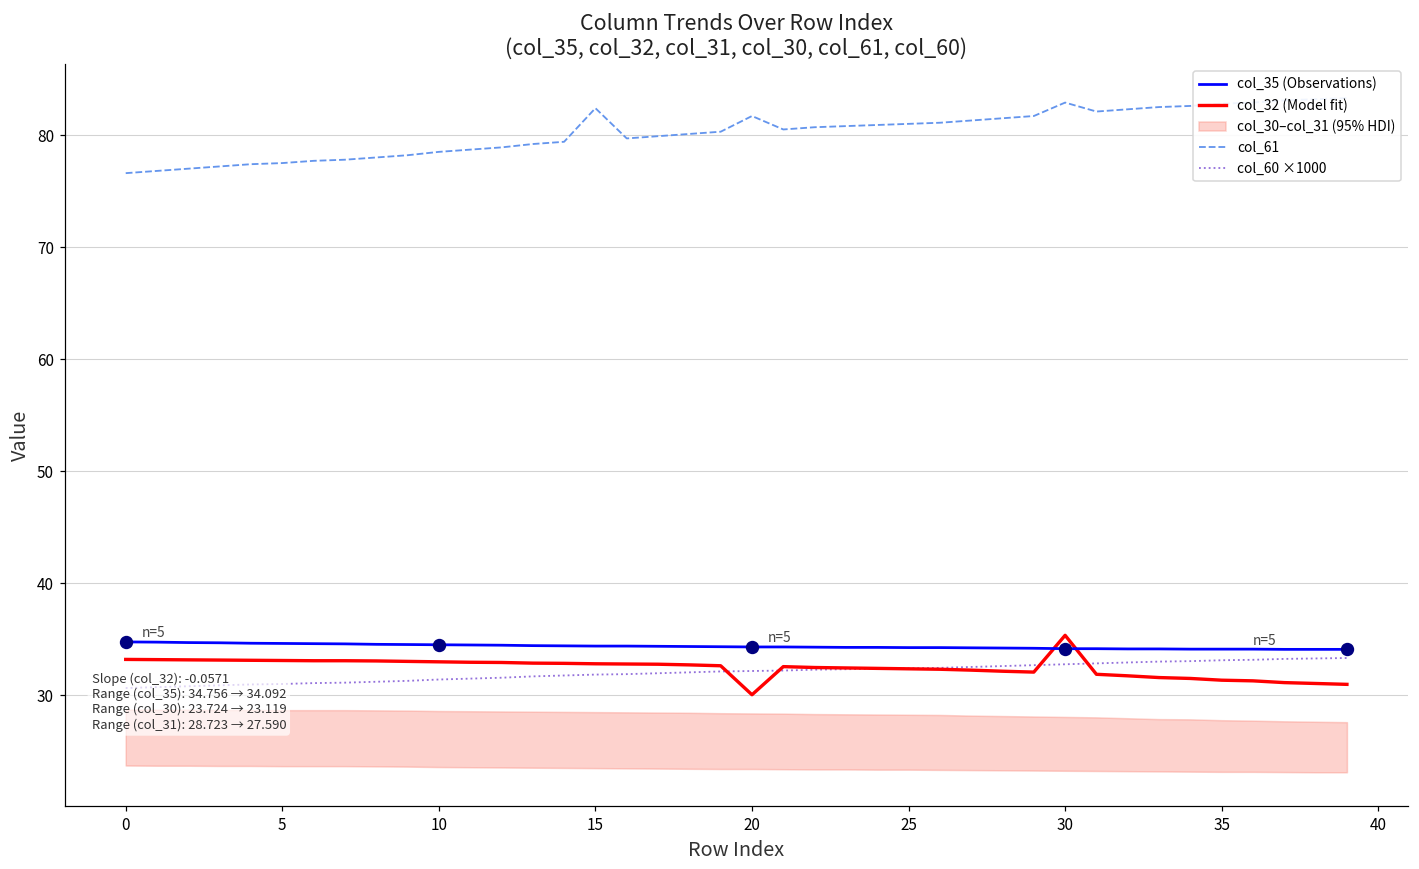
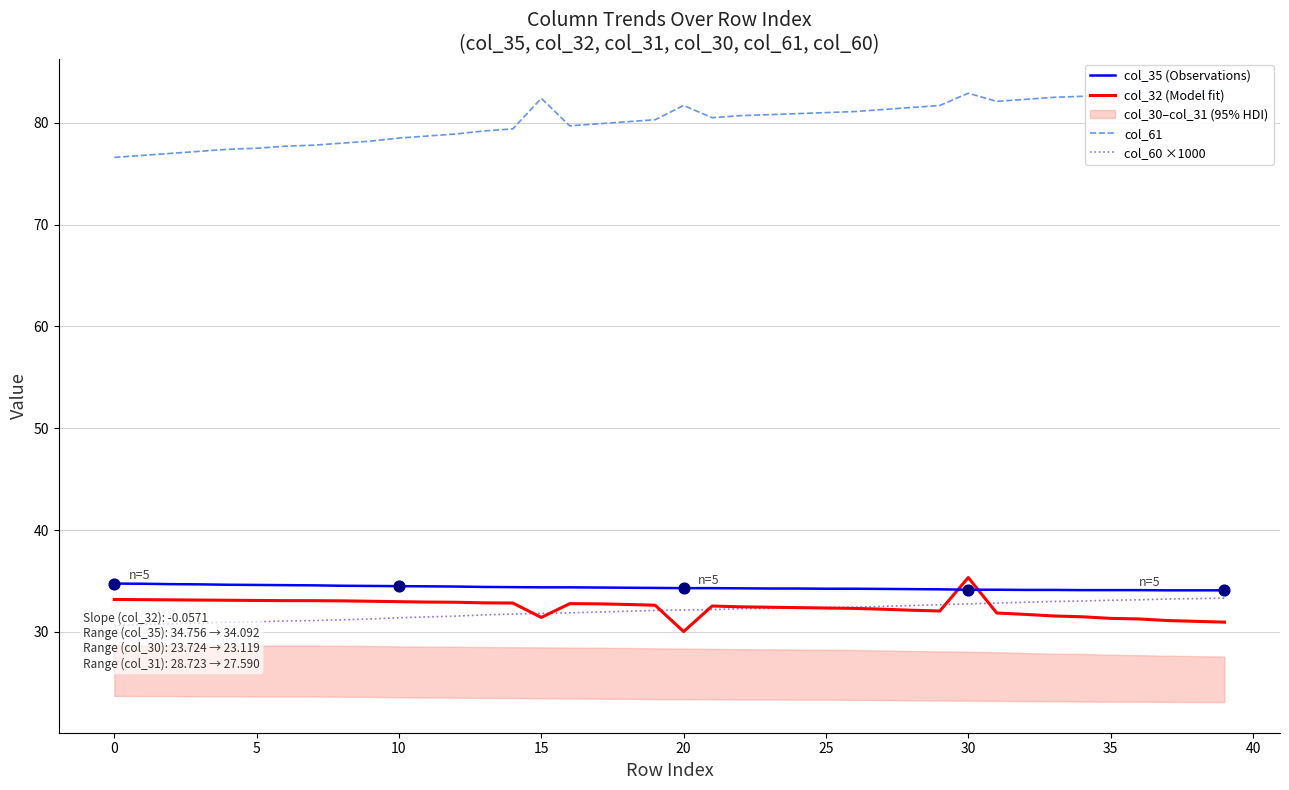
col_32 (Model fit), 15: 32.8 -> 31.4
